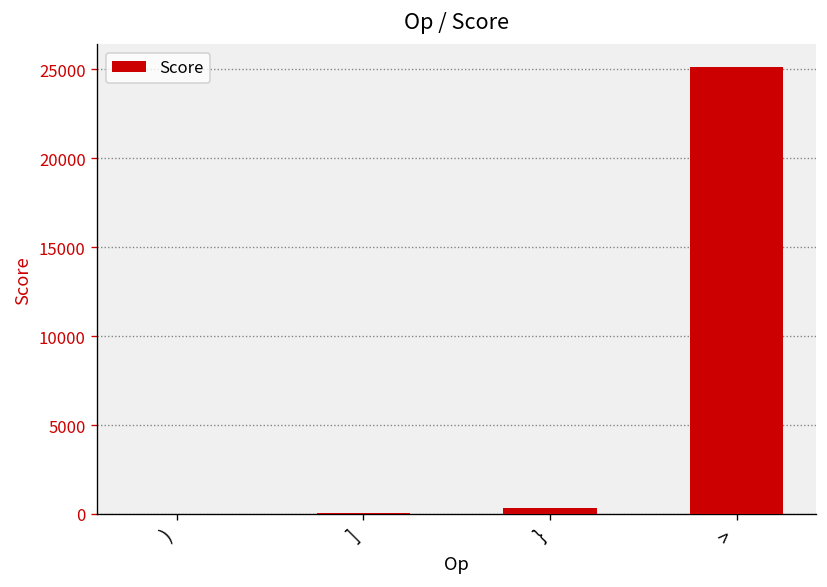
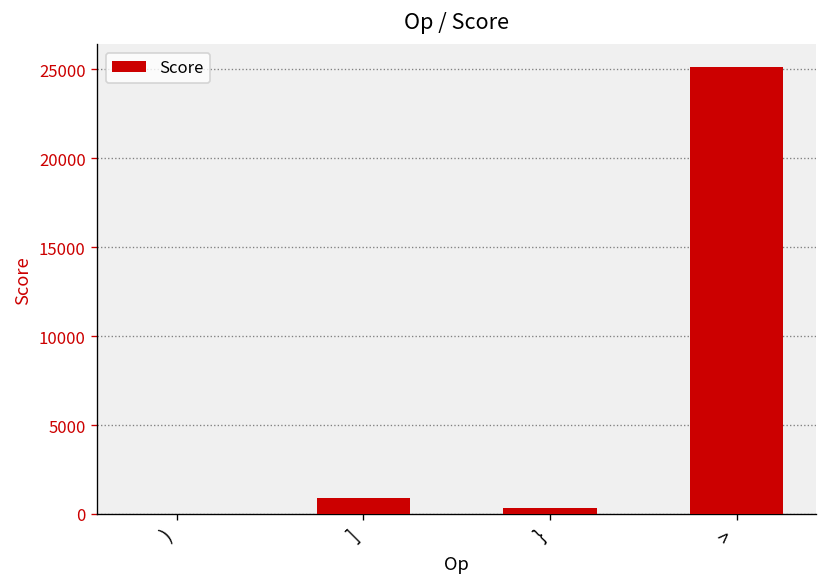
]: 100 -> 900
